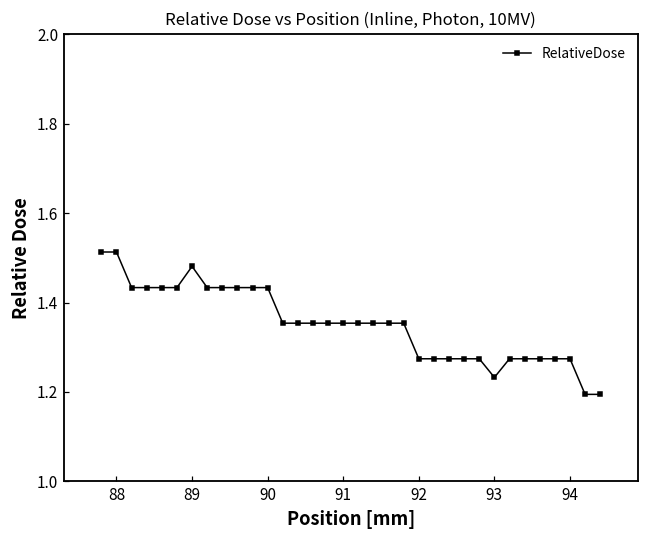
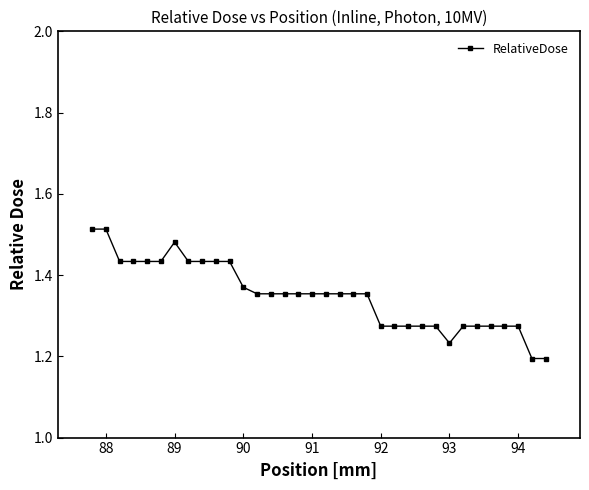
90: 1.43 -> 1.37
